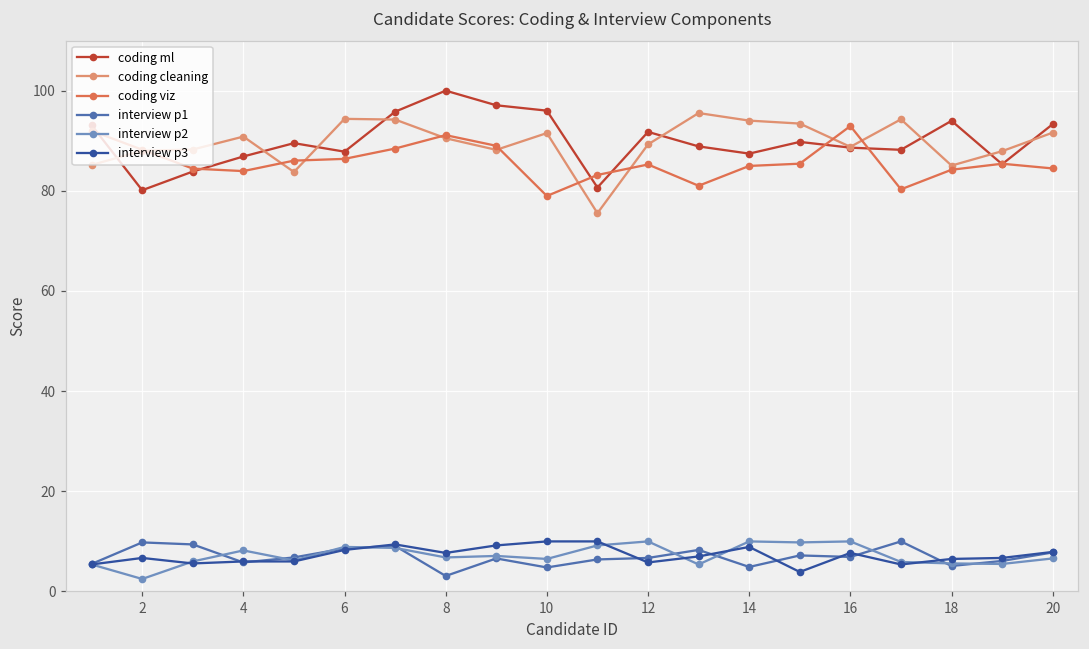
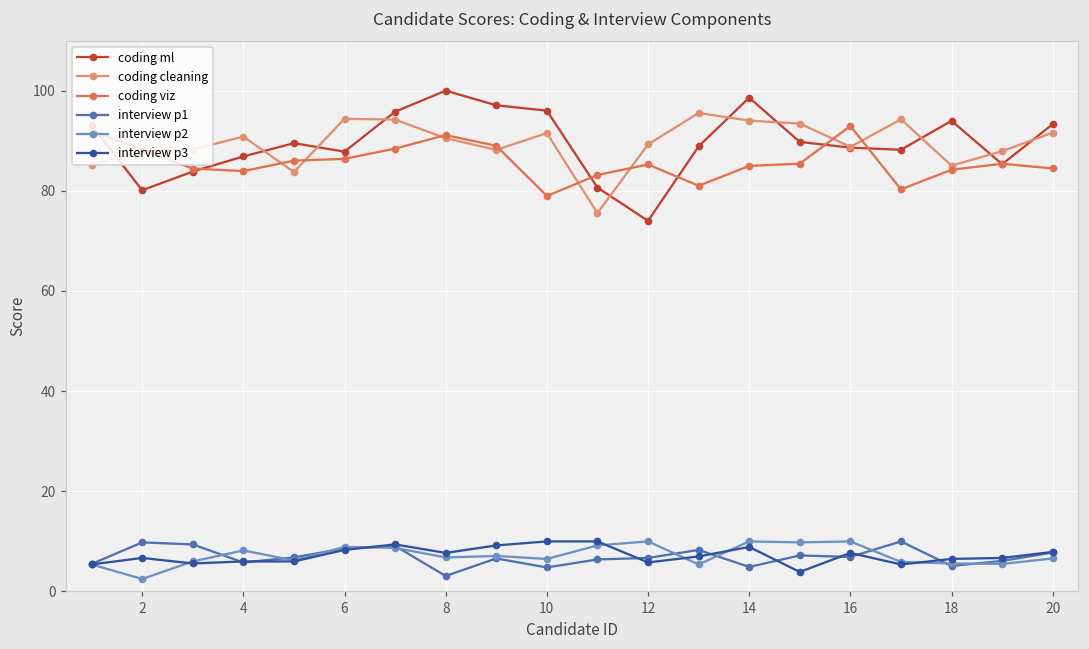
coding ml, 12: 92 -> 74
coding ml, 14: 87 -> 99
